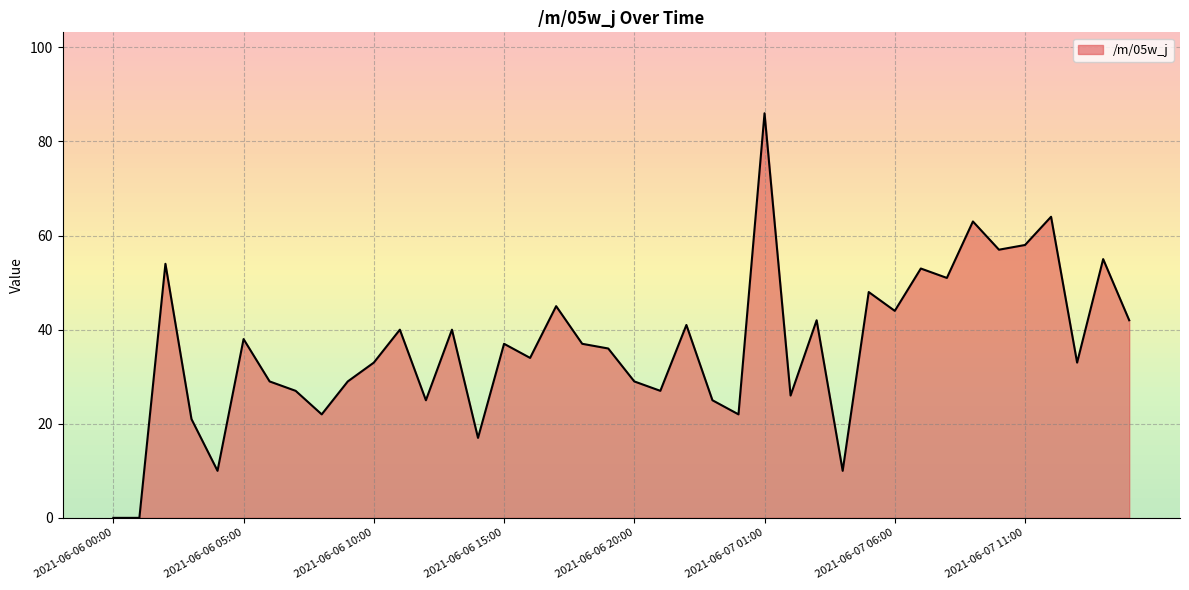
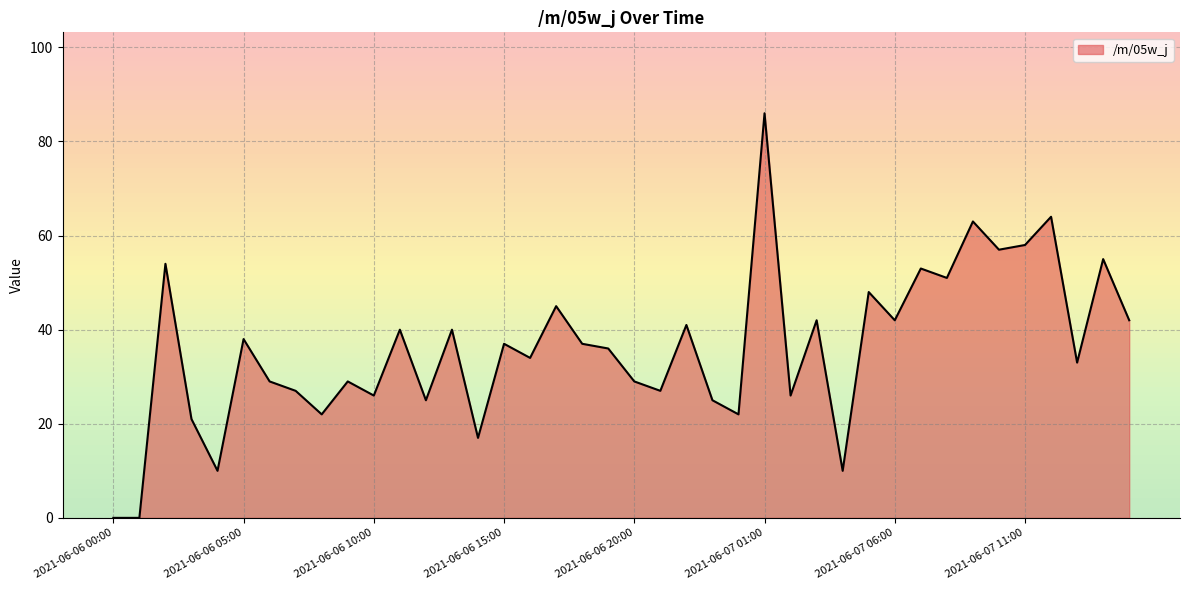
2021-06-06 10:00: 33 -> 26
2021-06-07 06:00: 44 -> 42
